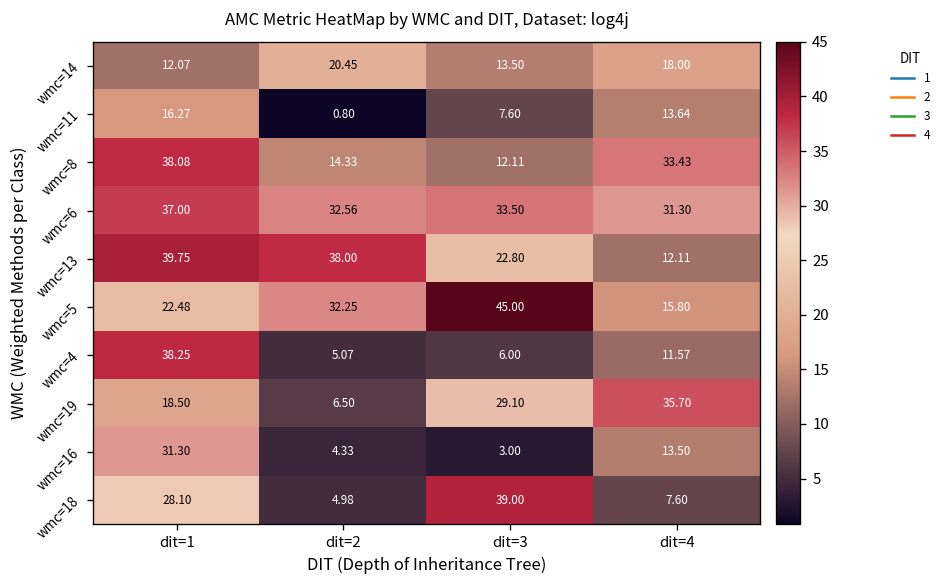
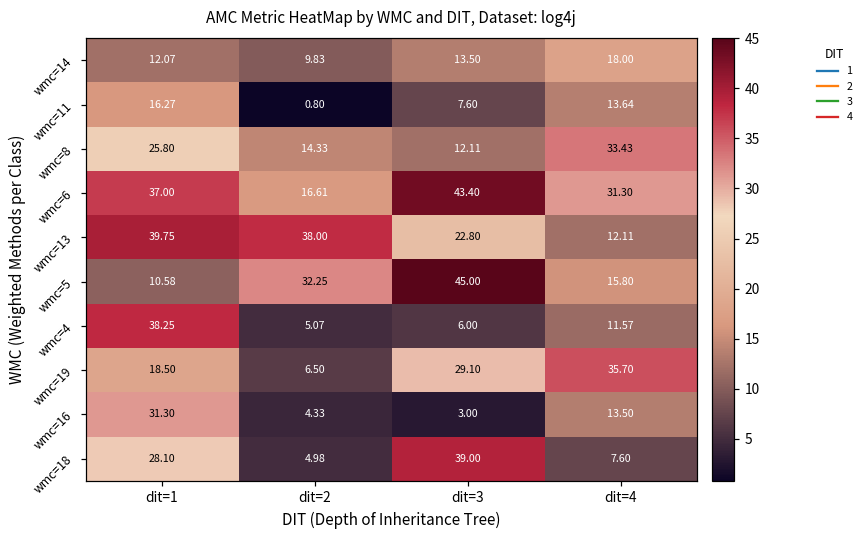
wmc=14, dit=2: 20.45 -> 9.83
wmc=8, dit=1: 38.08 -> 25.80
wmc=6, dit=2: 32.56 -> 16.61
wmc=6, dit=3: 33.50 -> 43.40
wmc=5, dit=1: 22.48 -> 10.58
